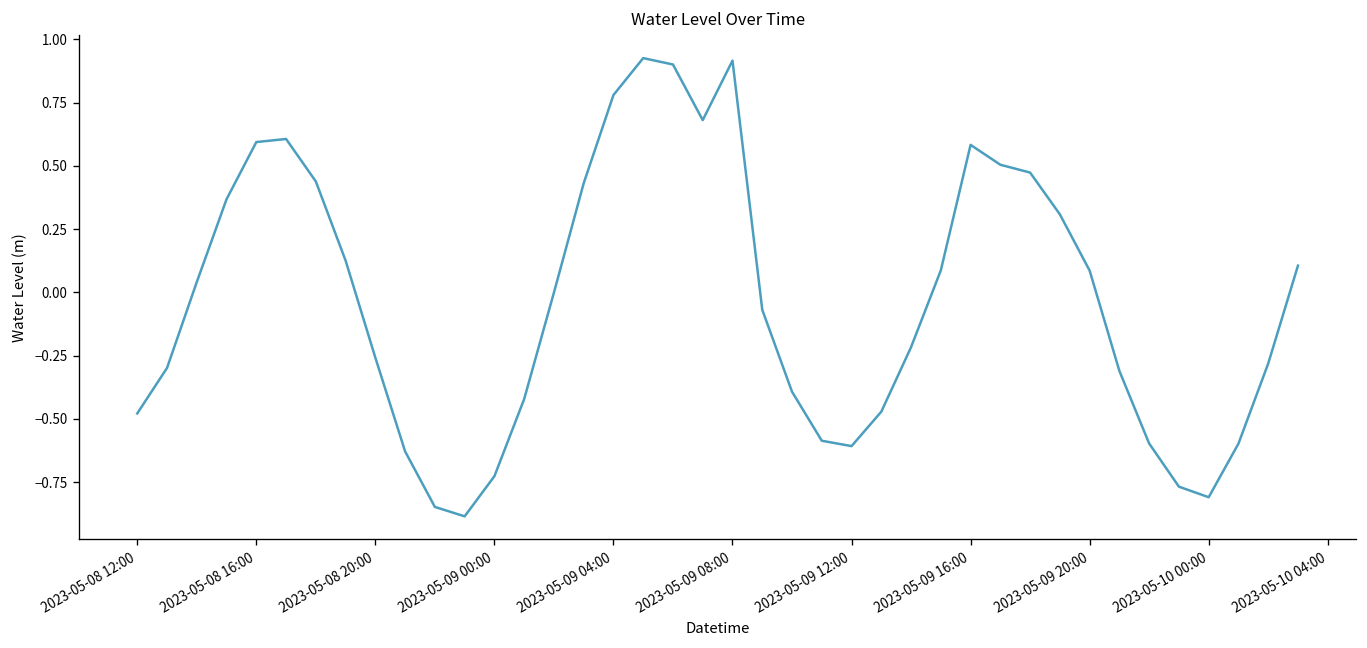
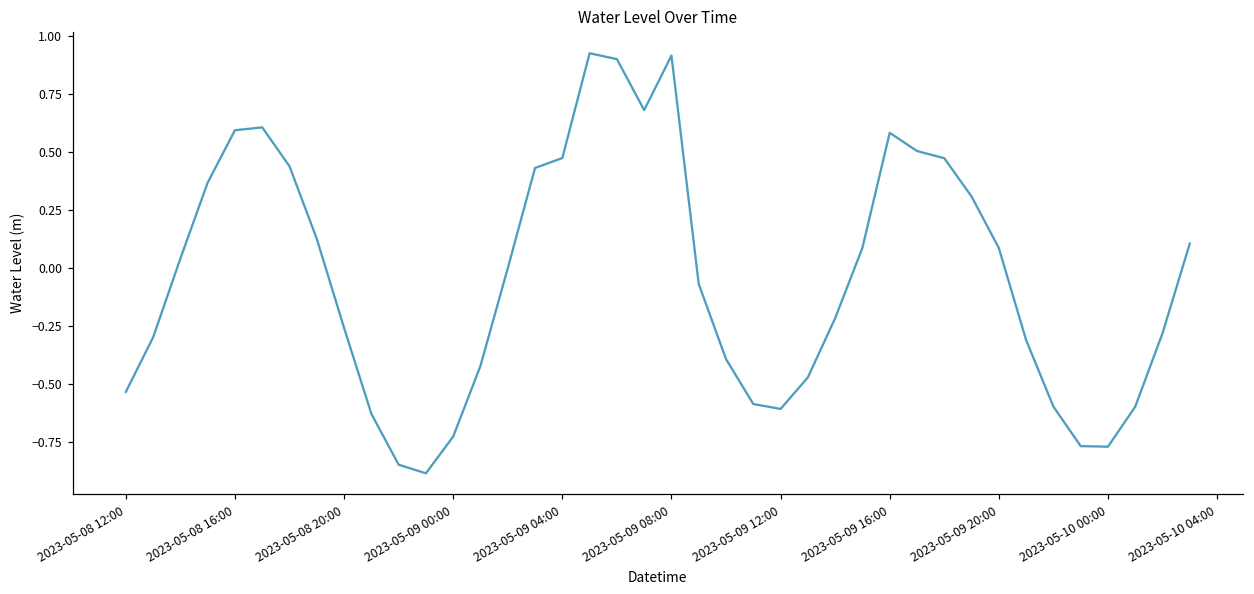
2023-05-08 12:00: -0.48 -> -0.53
2023-05-09 04:00: 0.78 -> 0.47
2023-05-10 00:00: -0.81 -> -0.77
